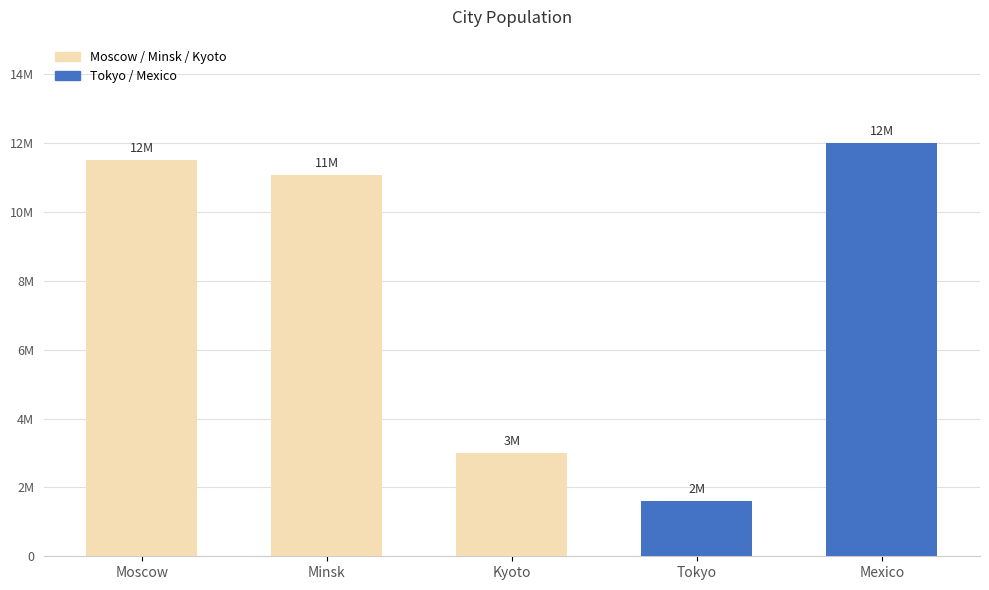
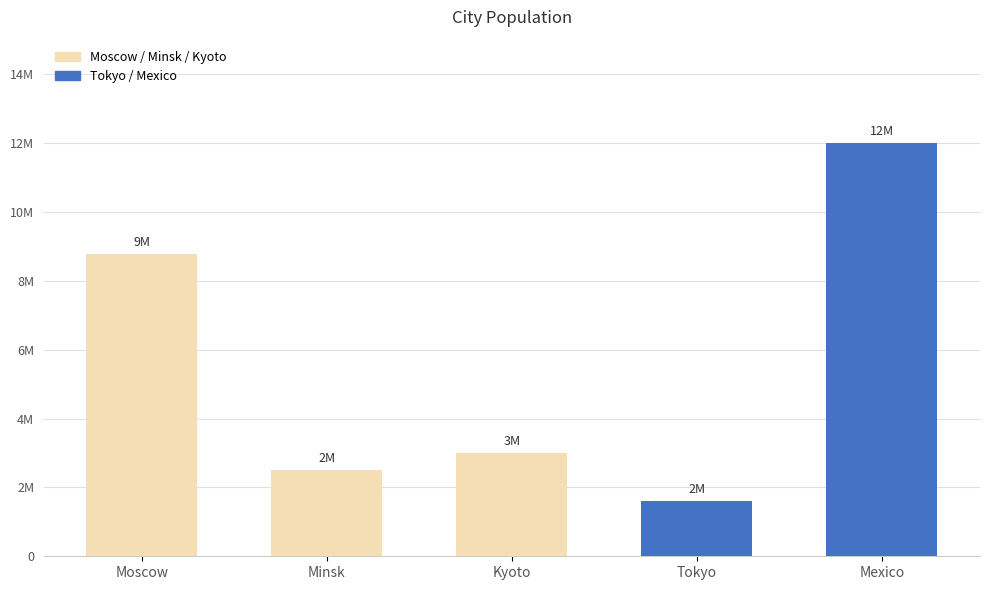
Moscow: 12M -> 9M
Minsk: 11M -> 2M
